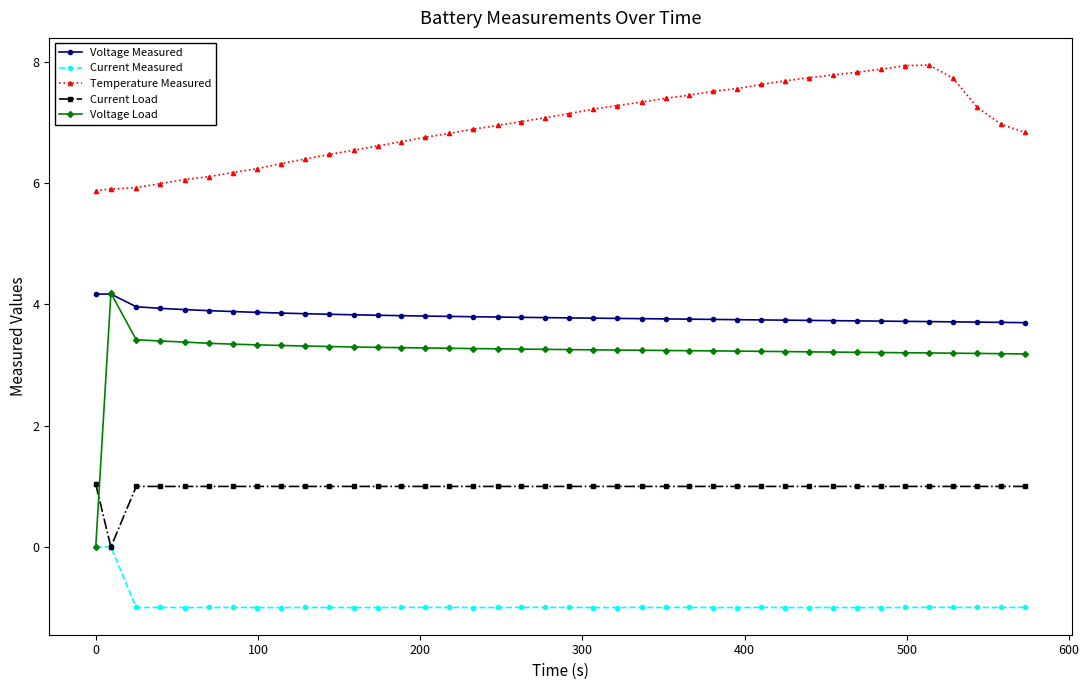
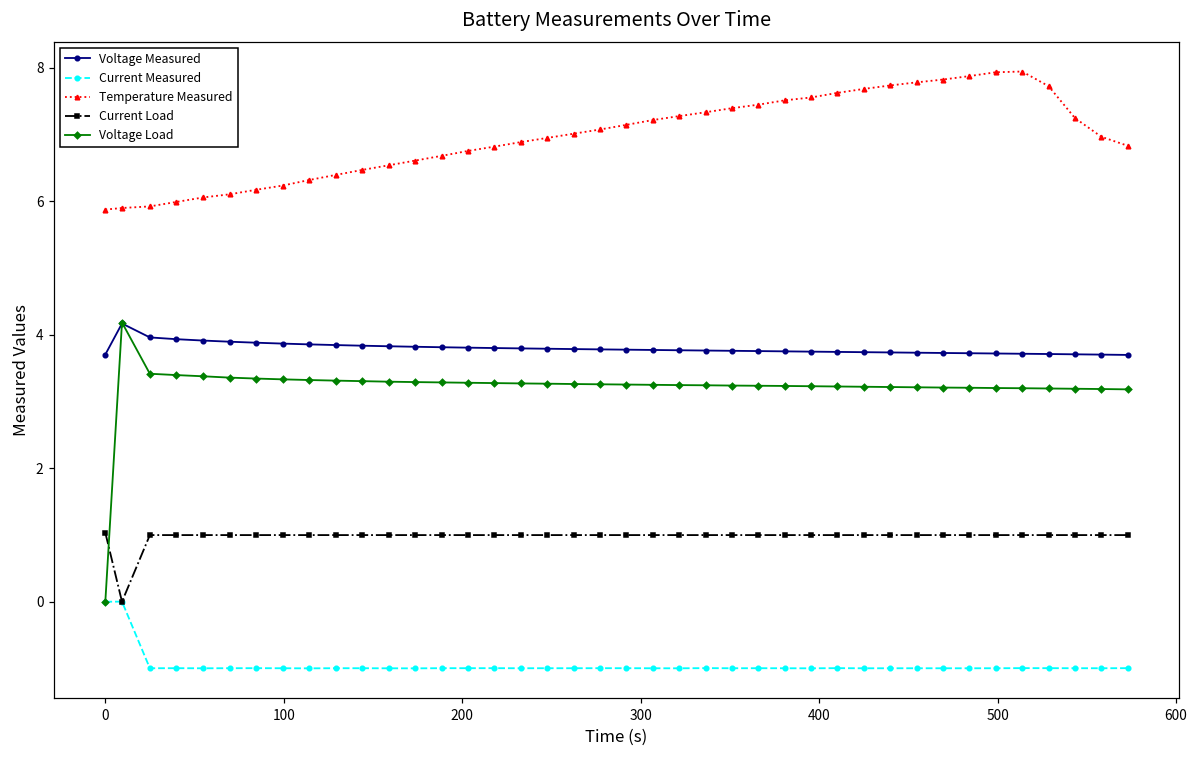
Voltage Measured, 0: 4.2 -> 3.7
